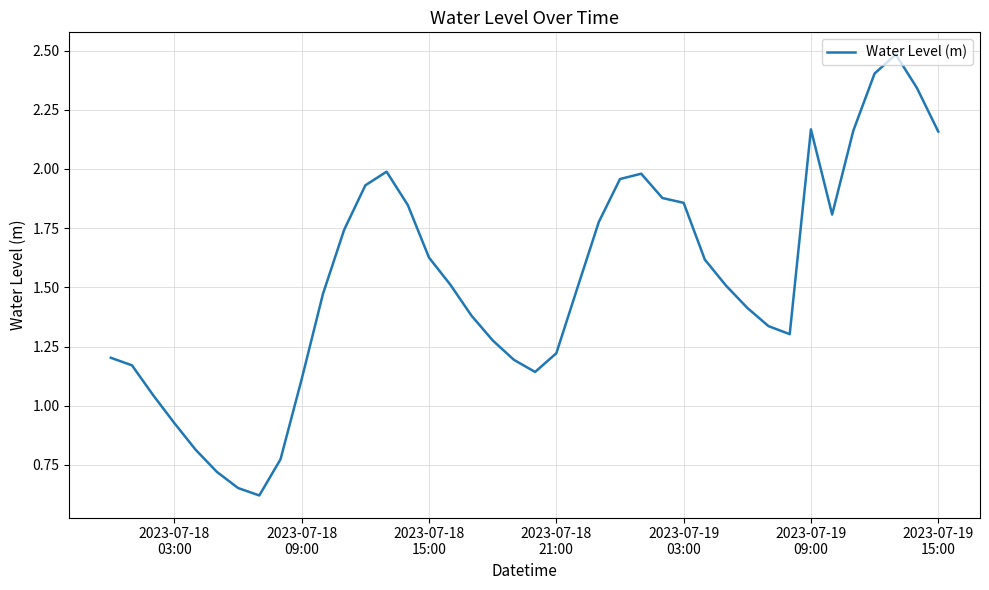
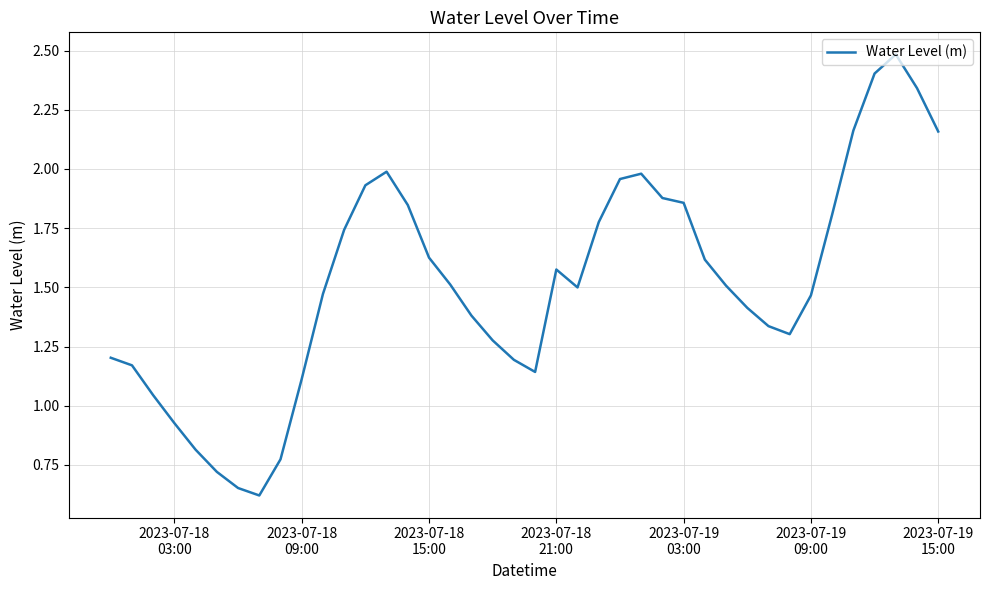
2023-07-18 21:00: 1.22 -> 1.58
2023-07-19 09:00: 2.17 -> 1.47
